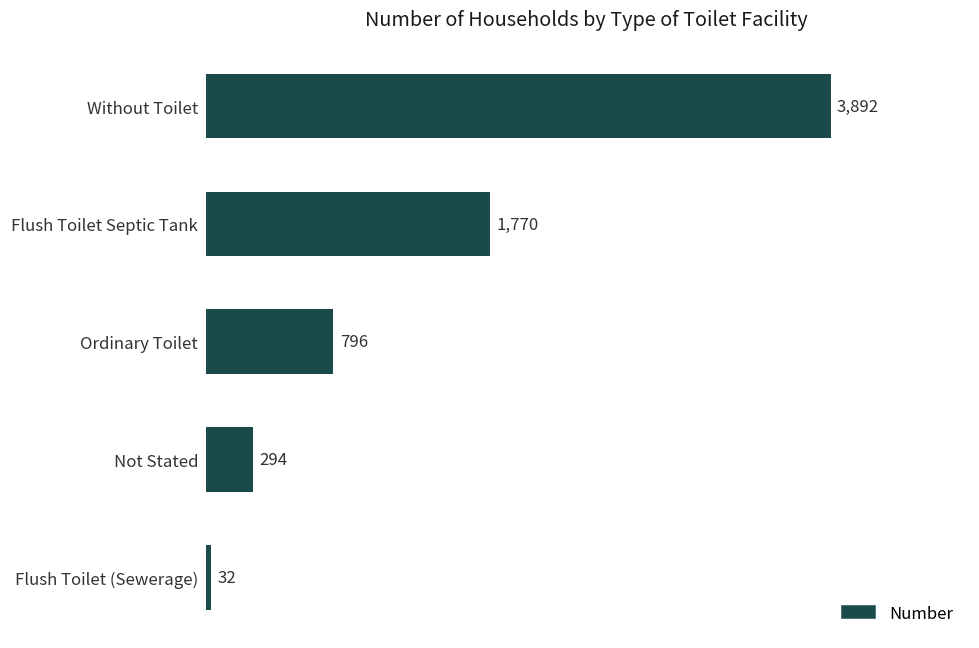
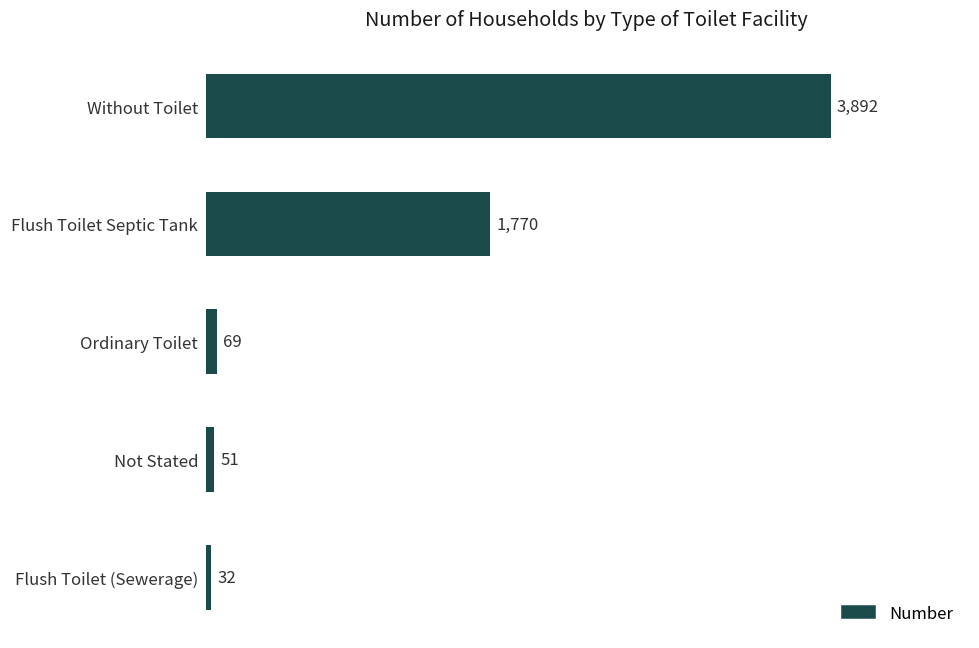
Ordinary Toilet: 796 -> 69
Not Stated: 294 -> 51
